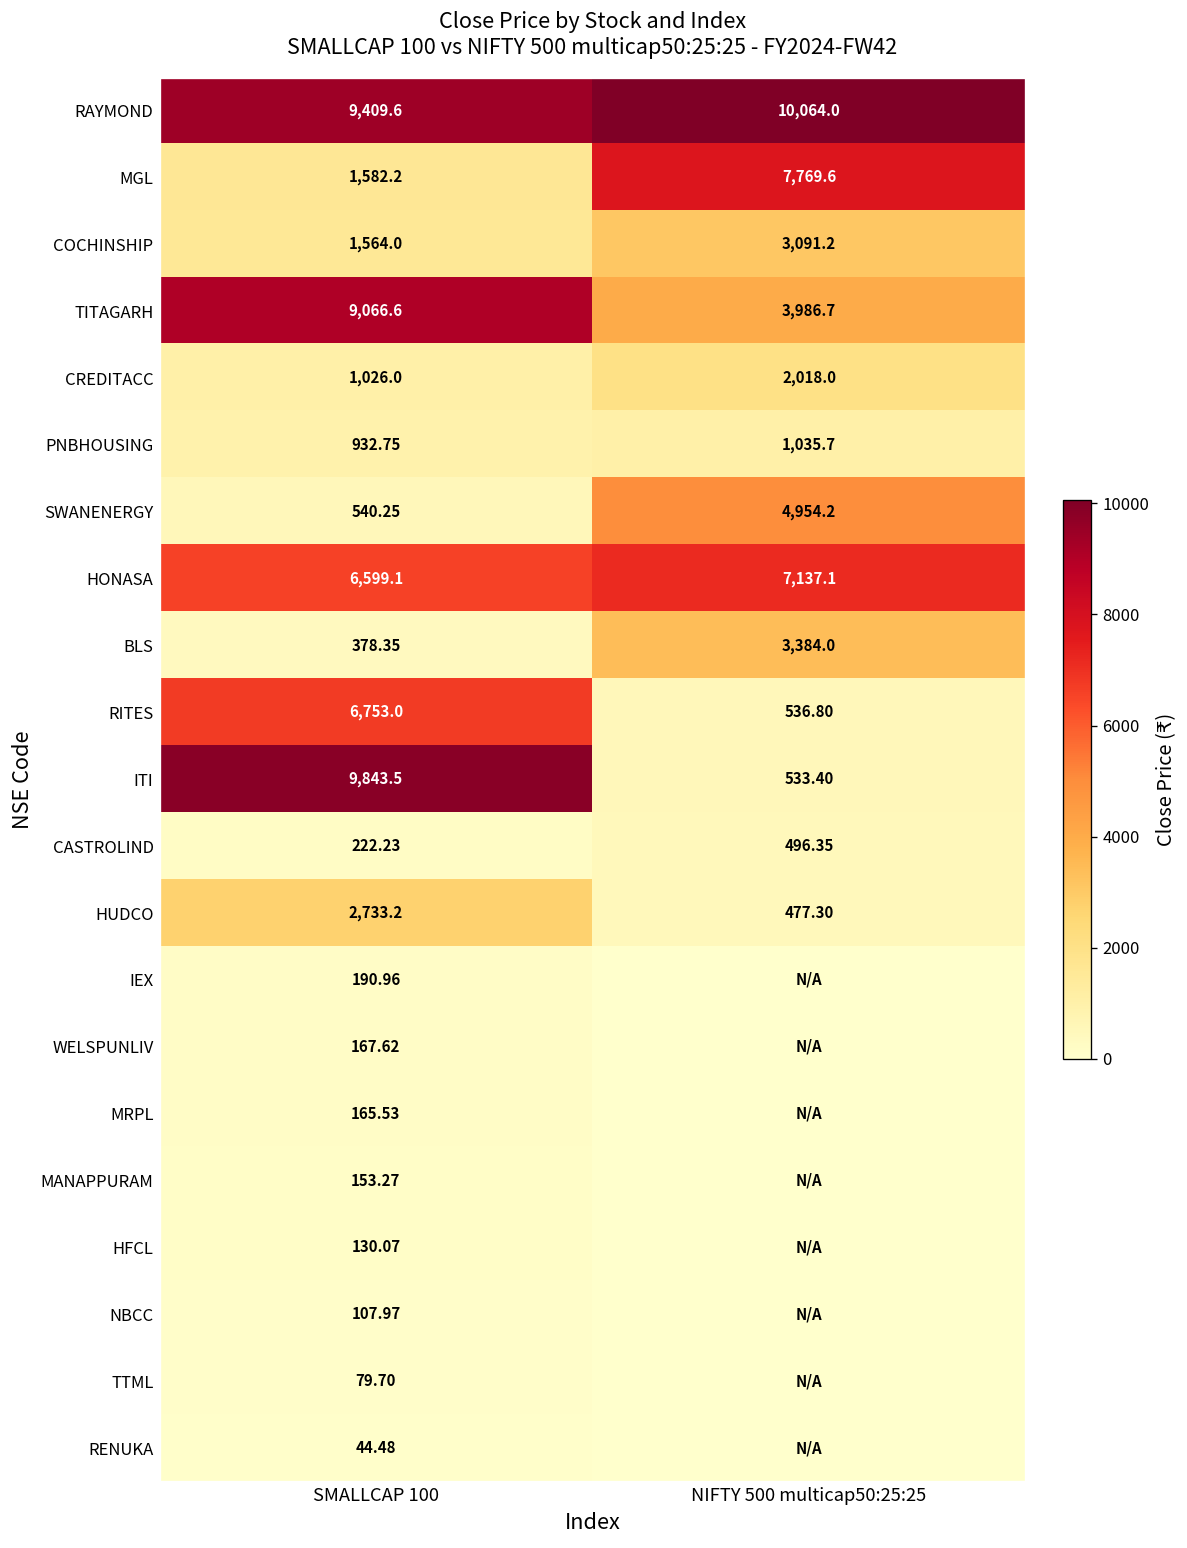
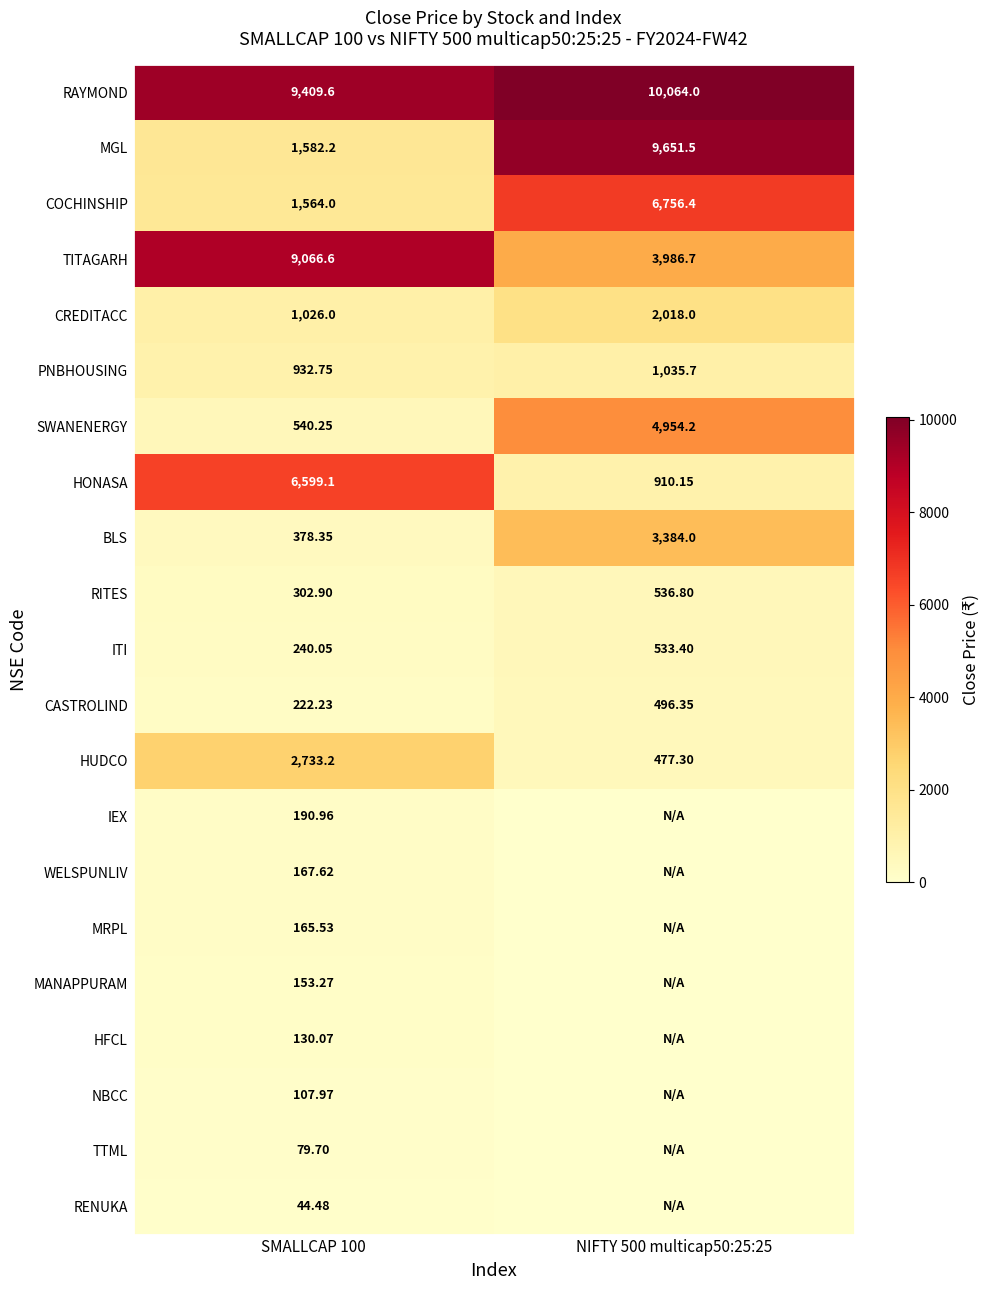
MGL, NIFTY 500 multicap50:25:25: 7,769.6 -> 9,651.5
COCHINSHIP, NIFTY 500 multicap50:25:25: 3,091.2 -> 6,756.4
HONASA, NIFTY 500 multicap50:25:25: 7,137.1 -> 910.15
RITES, SMALLCAP 100: 6,753.0 -> 302.90
ITI, SMALLCAP 100: 9,843.5 -> 240.05
